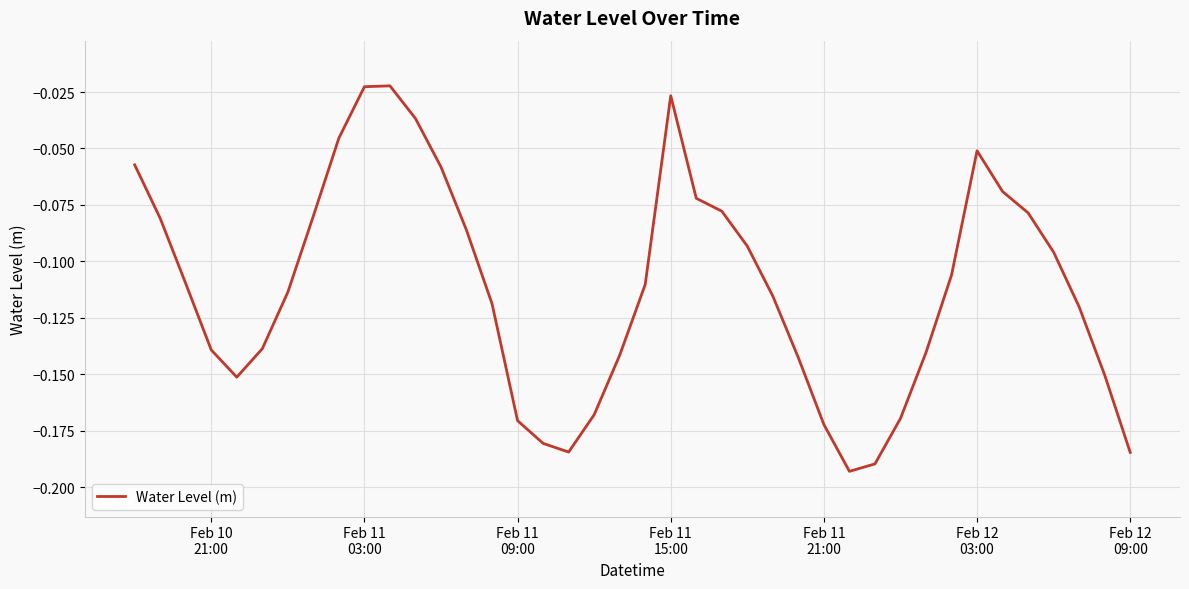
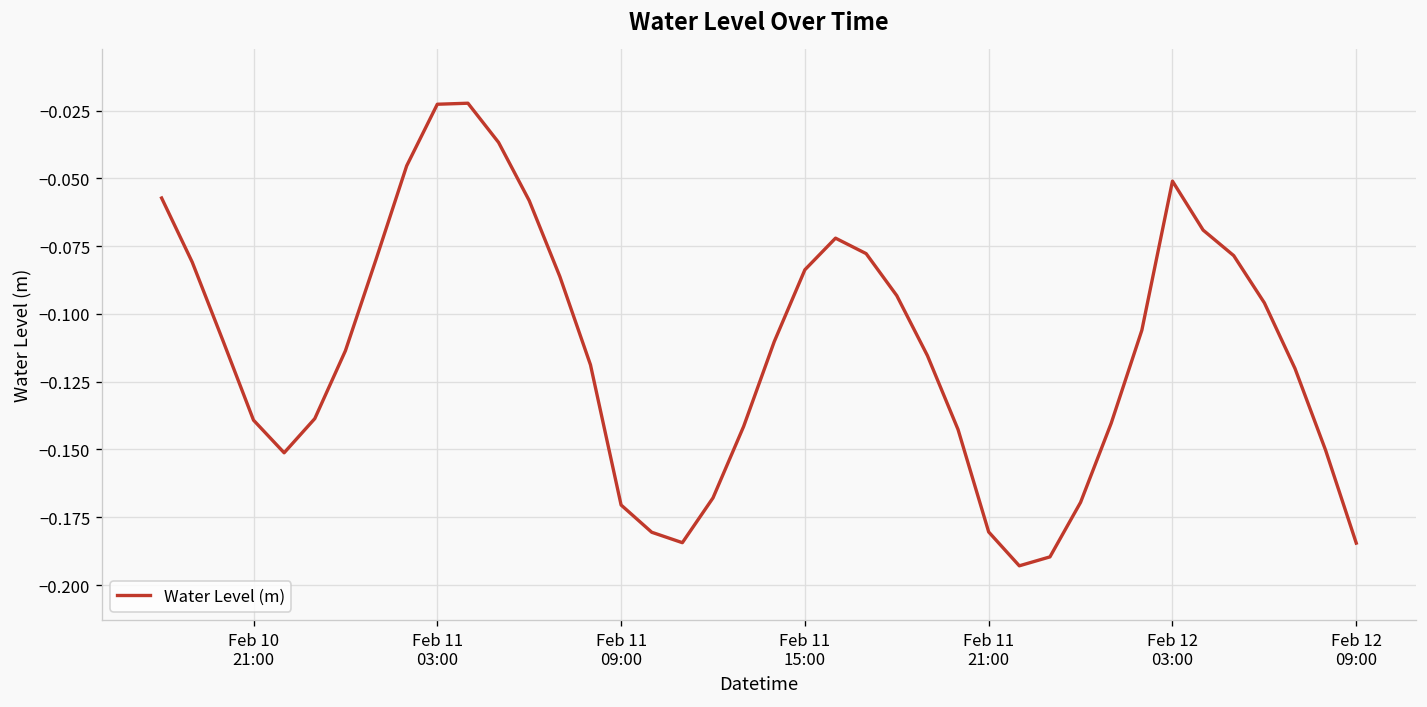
Feb 11 15:00: -0.027 -> -0.084
Feb 11 21:00: -0.172 -> -0.180
